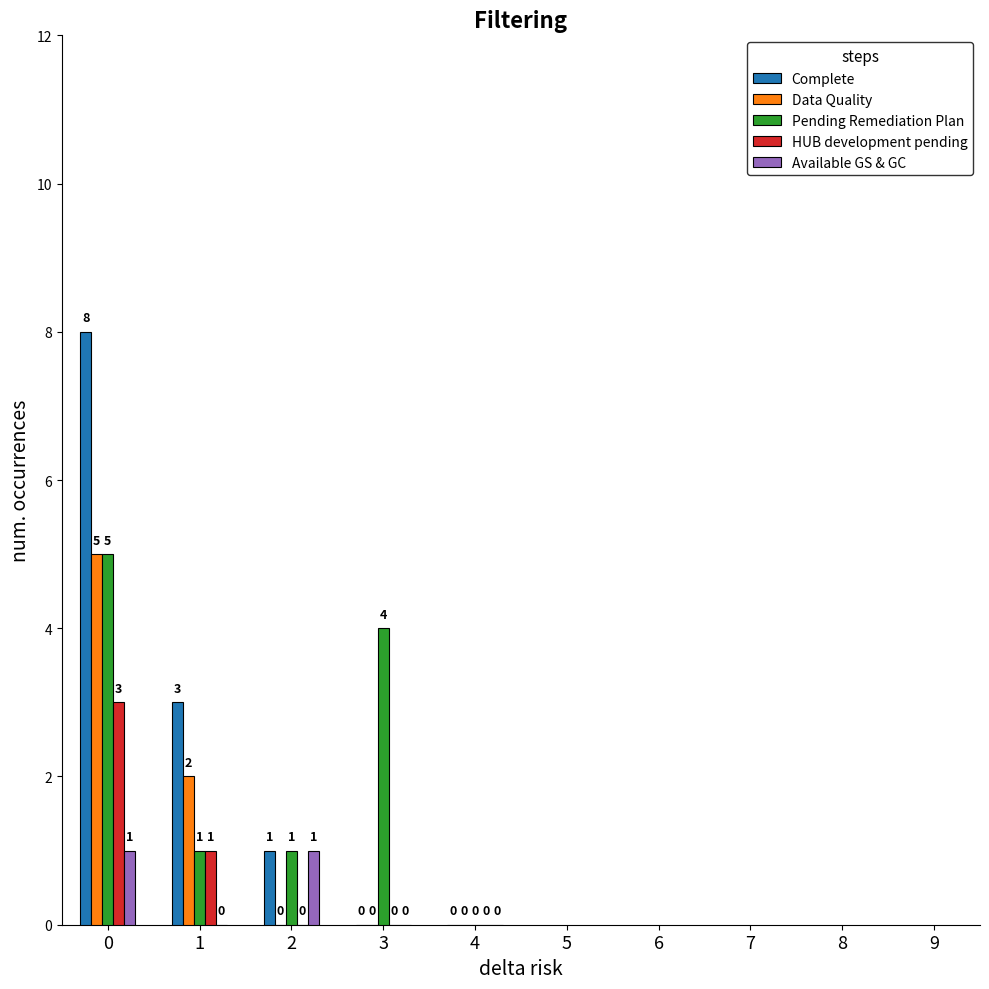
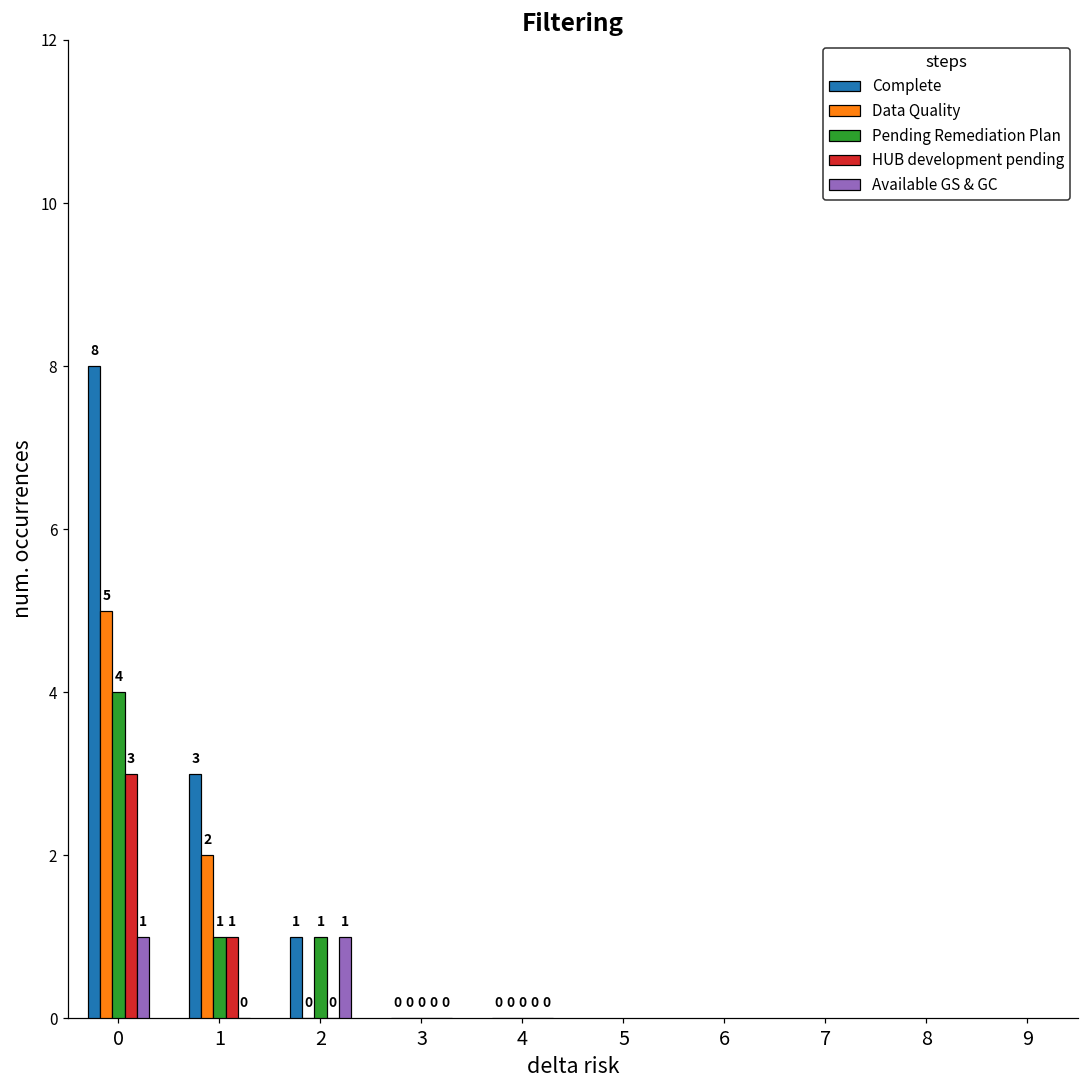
Pending Remediation Plan, 0: 5 -> 4
Pending Remediation Plan, 3: 4 -> 0
